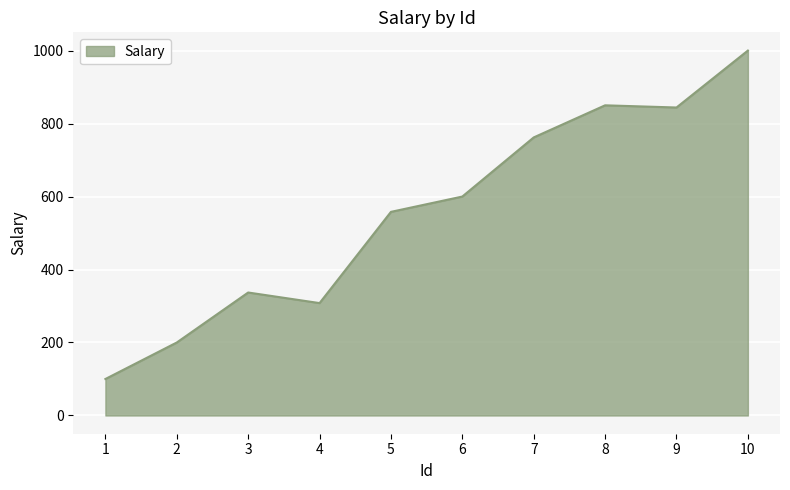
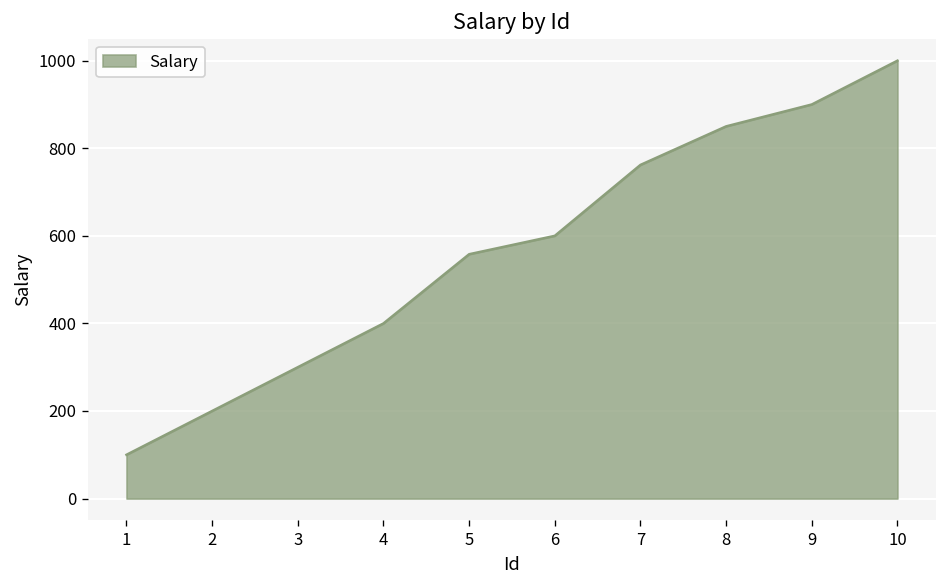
3: 340 -> 300
4: 310 -> 400
9: 840 -> 900
